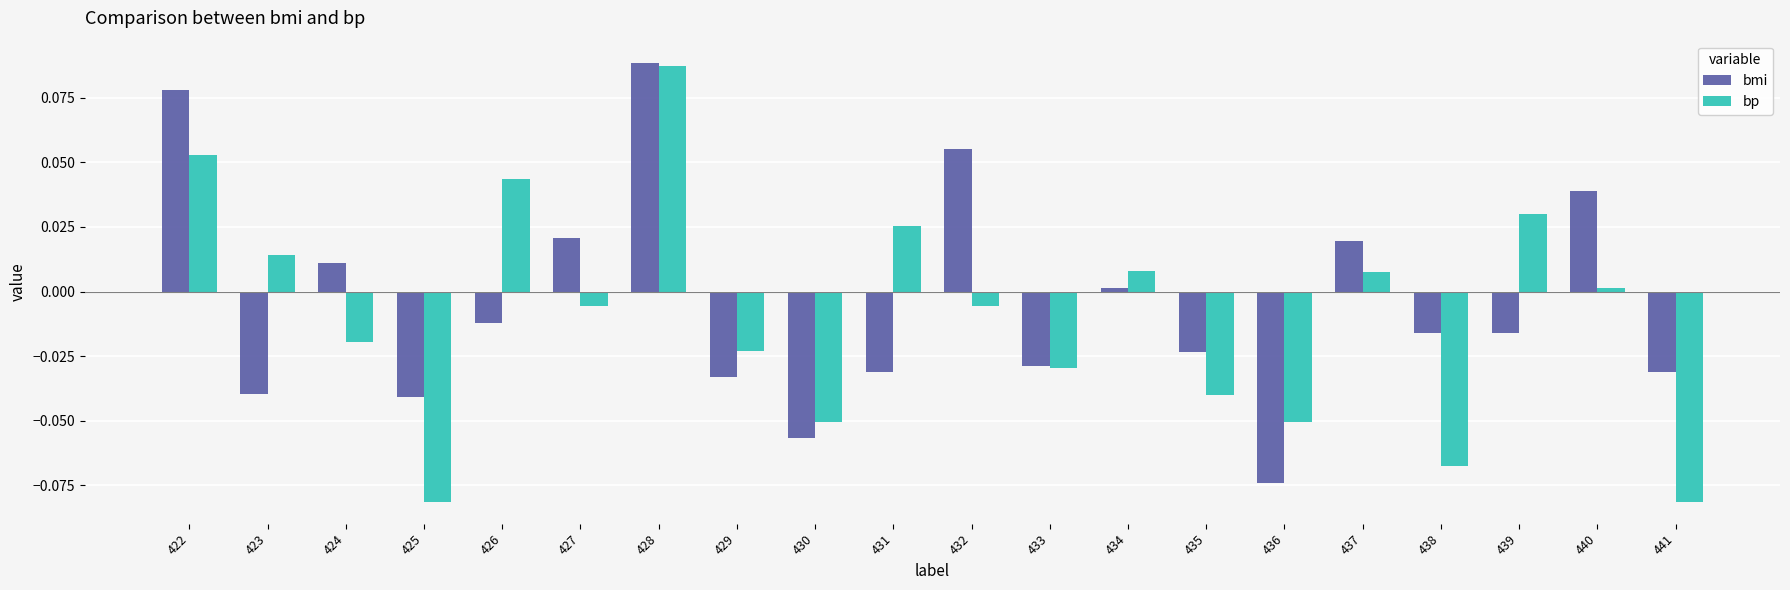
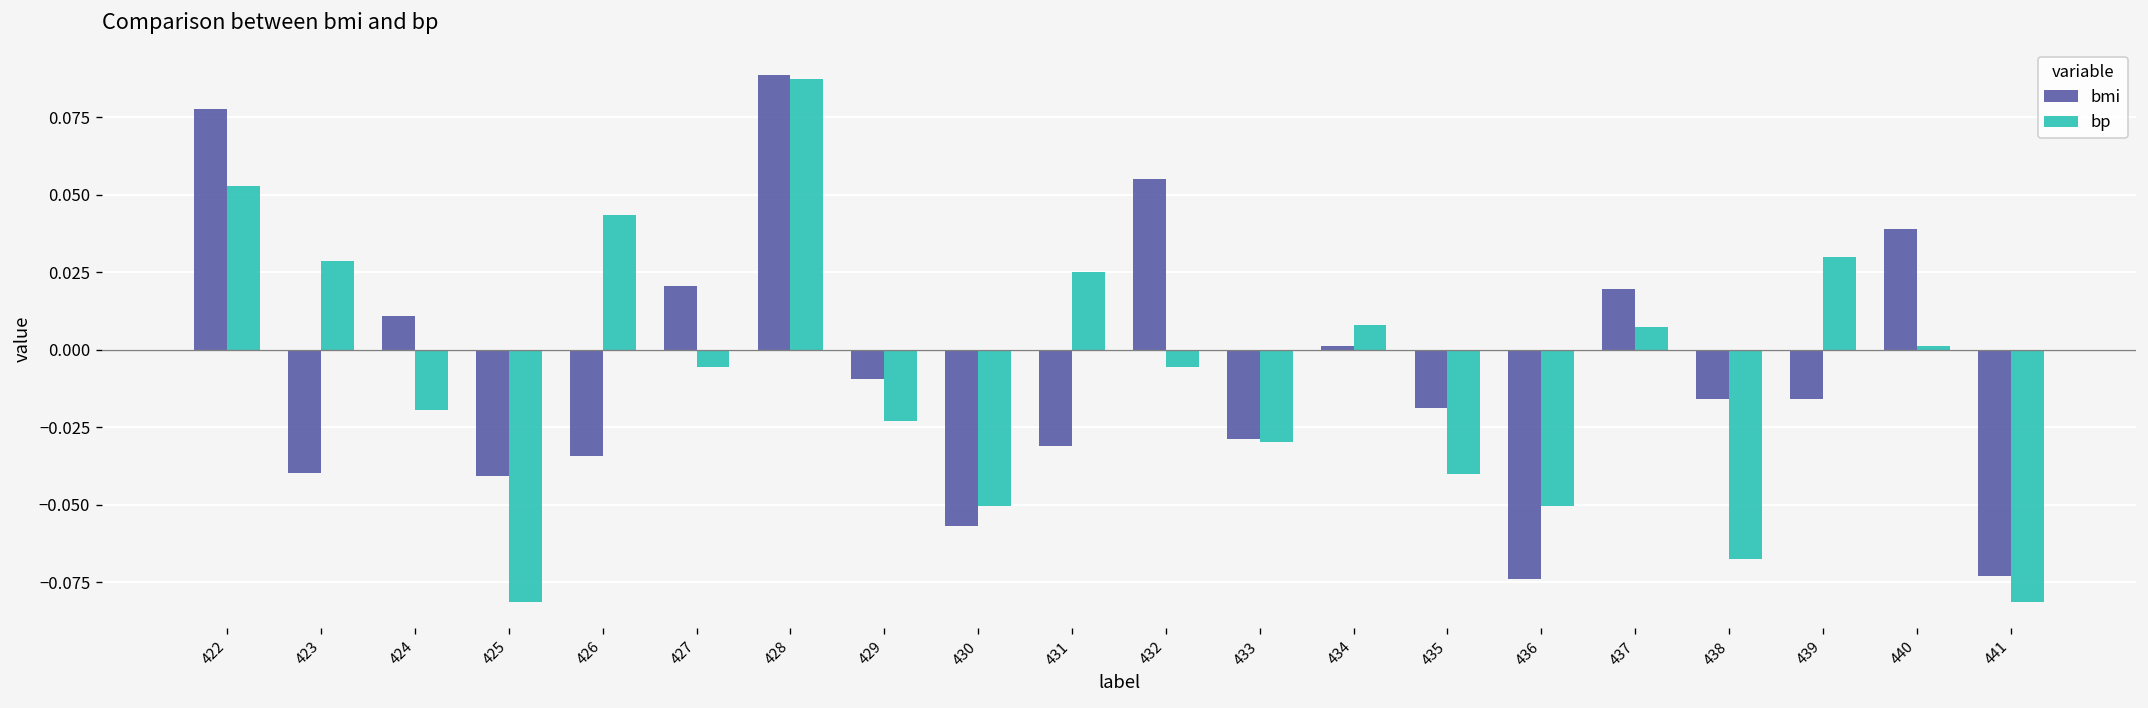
bp, 423: 0.014 -> 0.029
bmi, 426: -0.012 -> -0.034
bmi, 429: -0.033 -> -0.009
bmi, 435: -0.023 -> -0.019
bmi, 441: -0.031 -> -0.073
